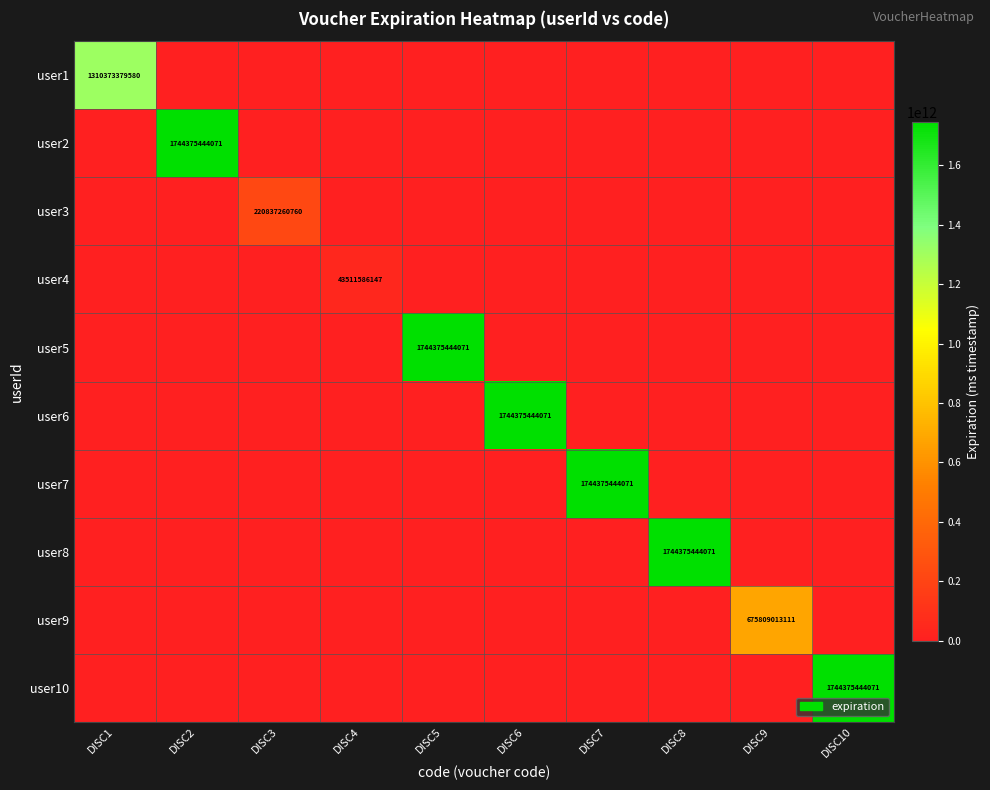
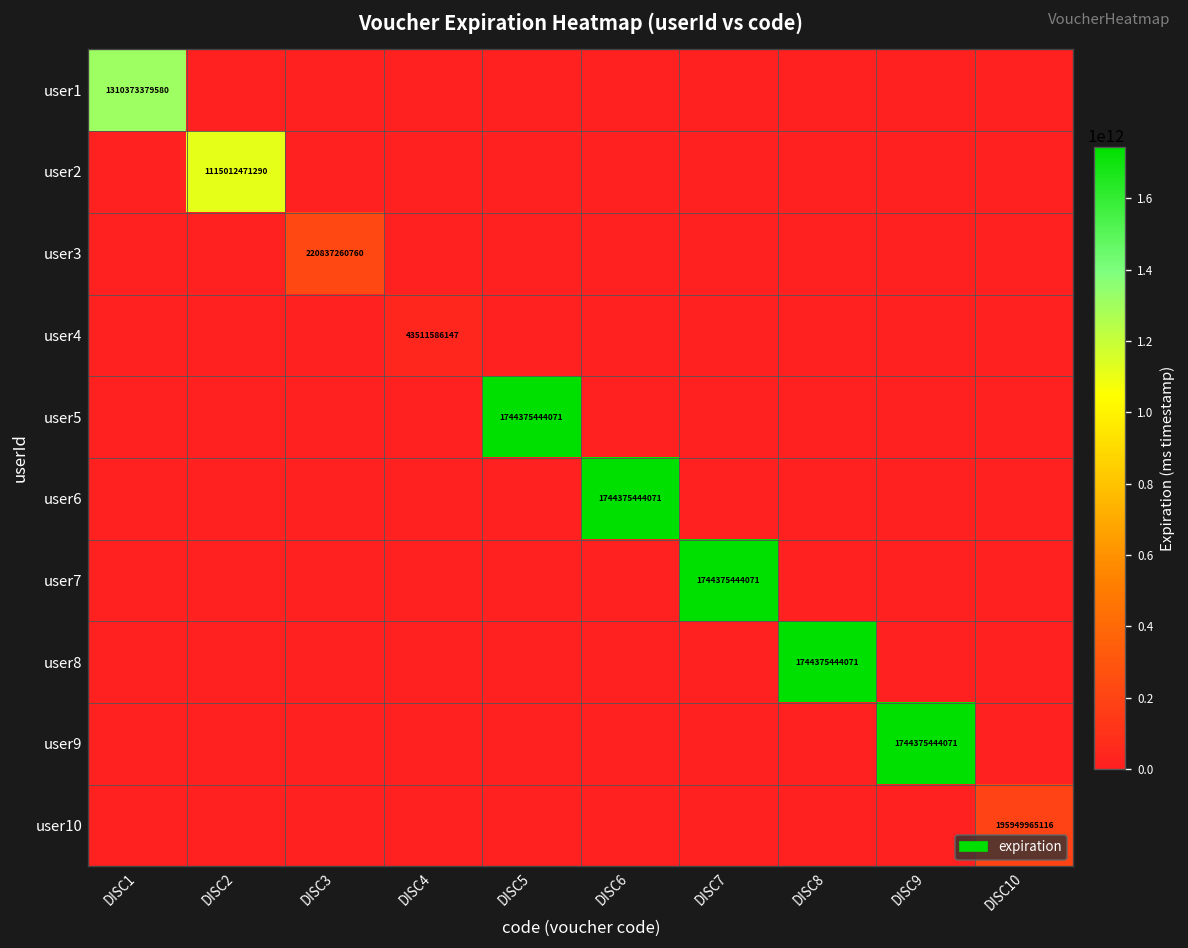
user2, DISC2: 1744375444071 -> 1115012471290
user9, DISC9: 675809013111 -> 1744375444071
user10, DISC10: 1744375444071 -> 195949965116
